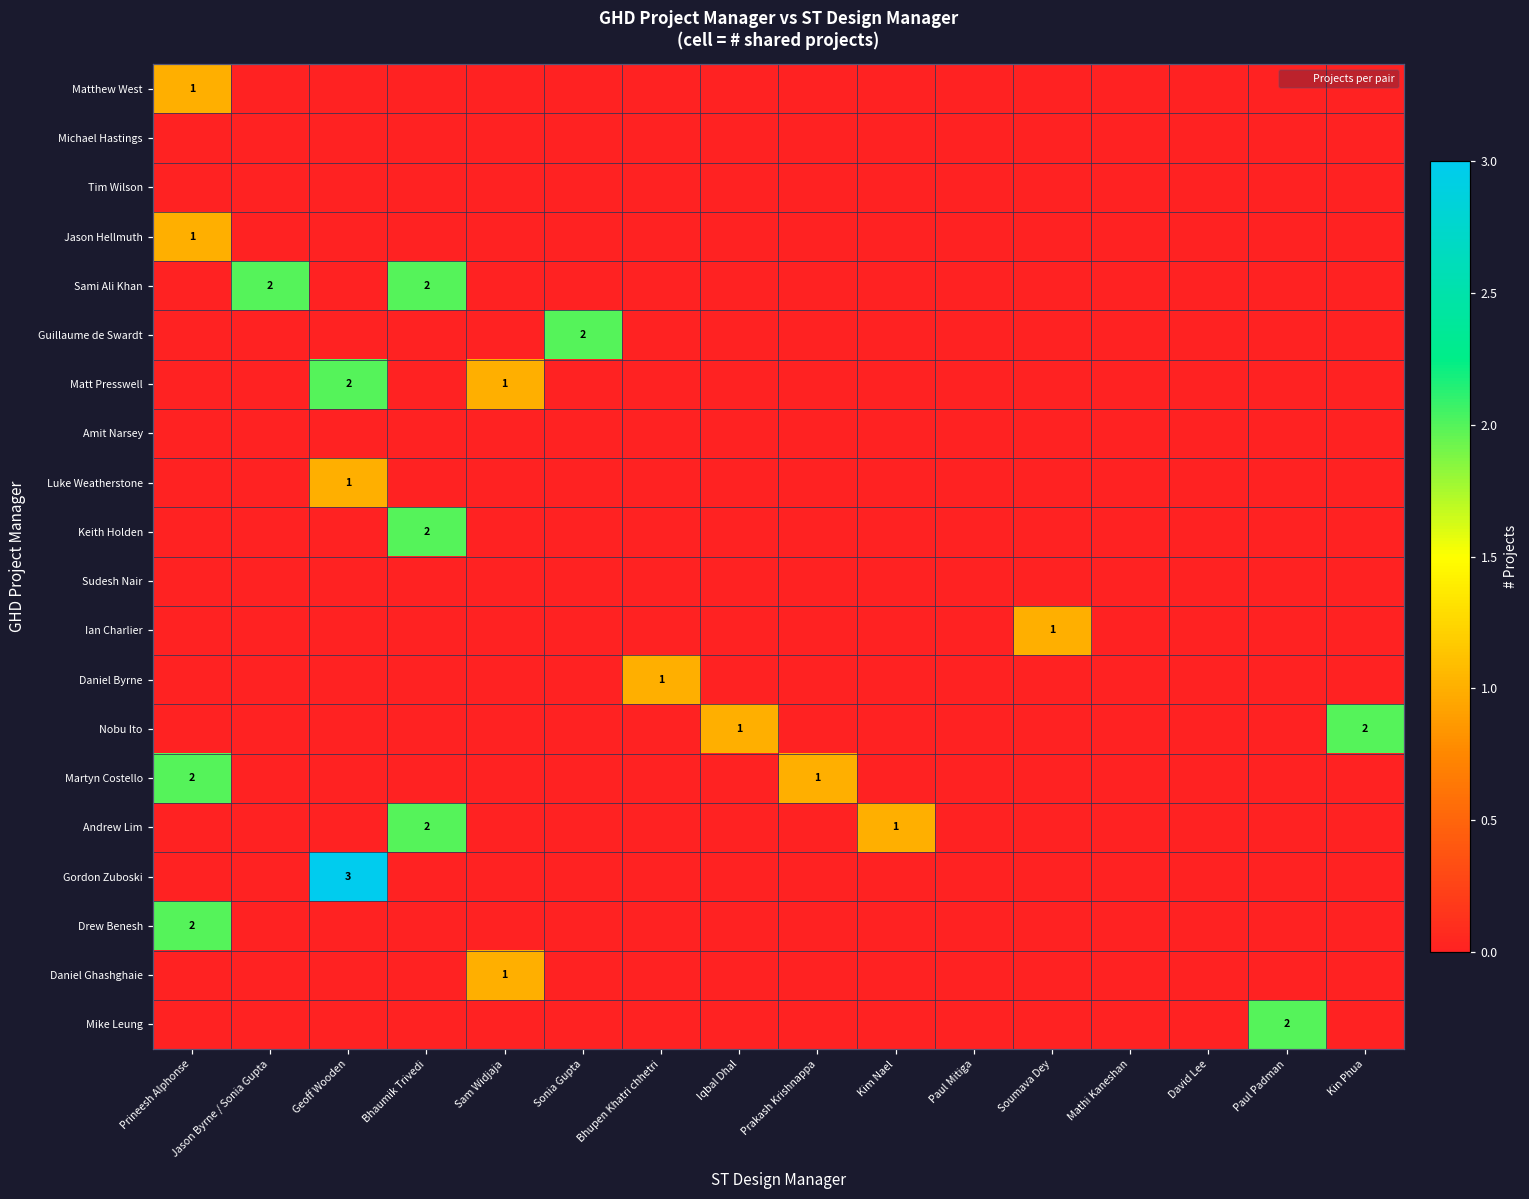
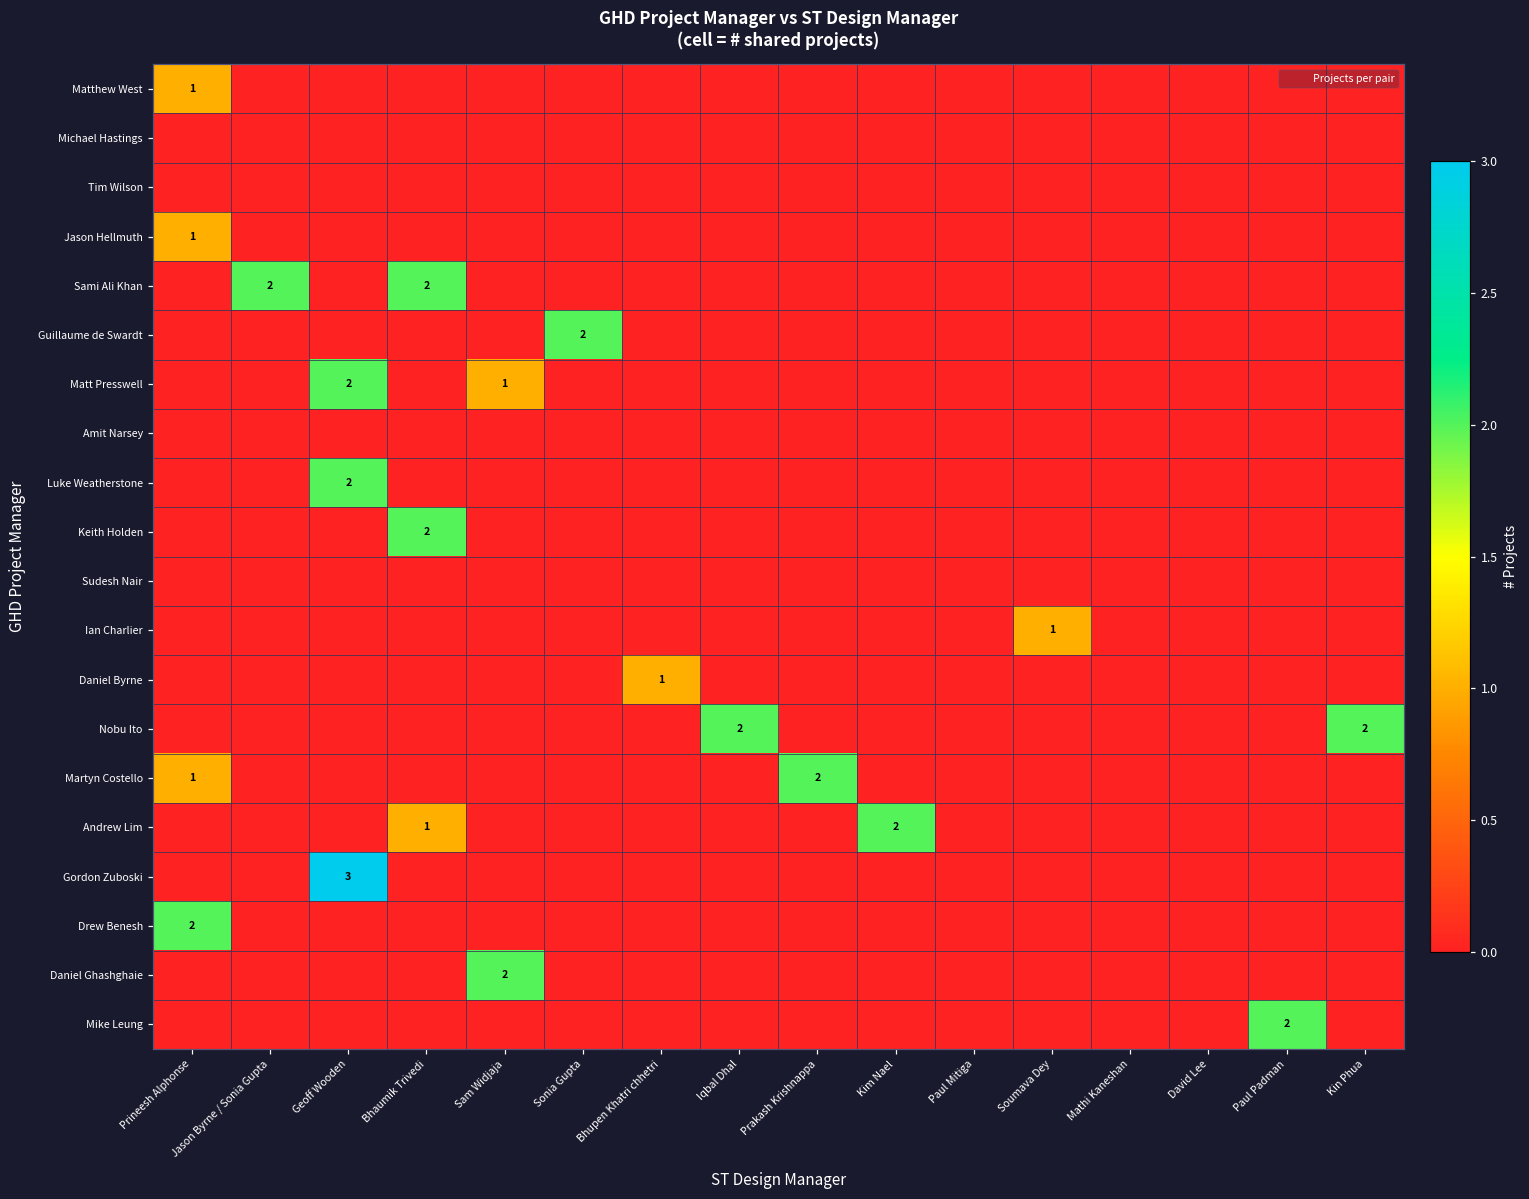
Luke Weatherstone, Geoff Wooden: 1 -> 2
Nobu Ito, Iqbal Dhal: 1 -> 2
Martyn Costello, Prineesh Alphonse: 2 -> 1
Martyn Costello, Prakash Krishnappa: 1 -> 2
Andrew Lim, Bhaumik Trivedi: 2 -> 1
Andrew Lim, Kim Nael: 1 -> 2
Daniel Ghashghaie, Sam Widjaja: 1 -> 2
